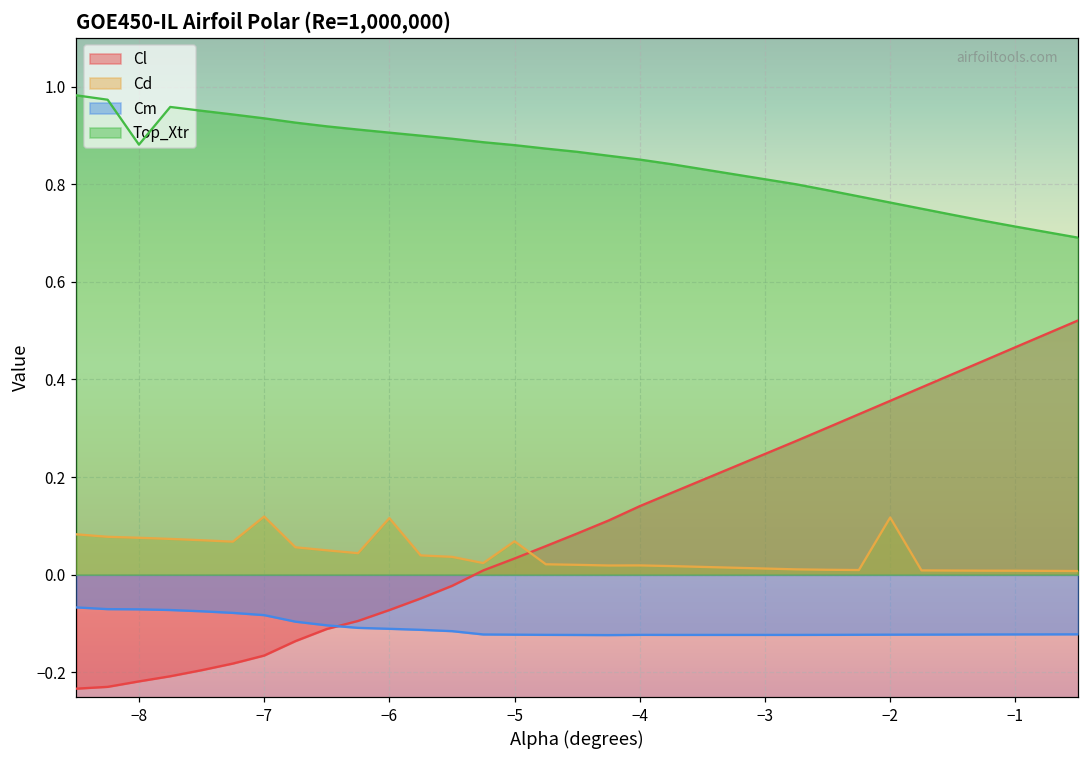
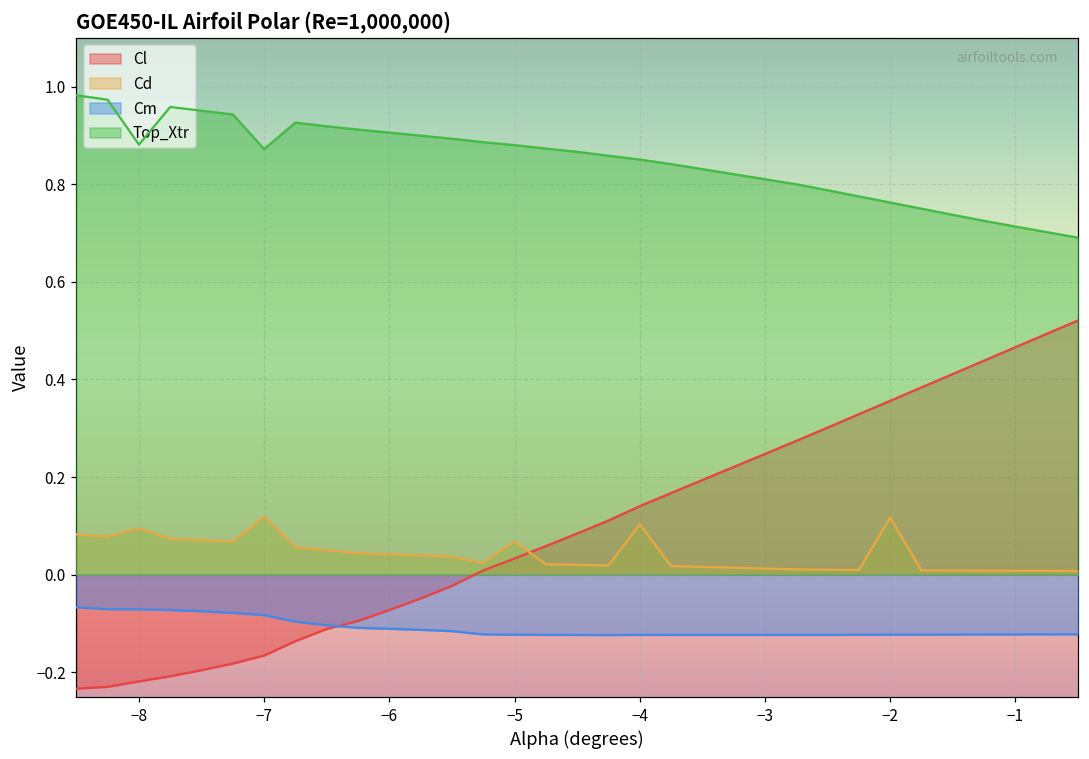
Cd, −8: 0.08 -> 0.10
Top_Xtr, −7: 0.93 -> 0.87
Cd, −6: 0.12 -> 0.04
Cd, −4: 0.02 -> 0.10
